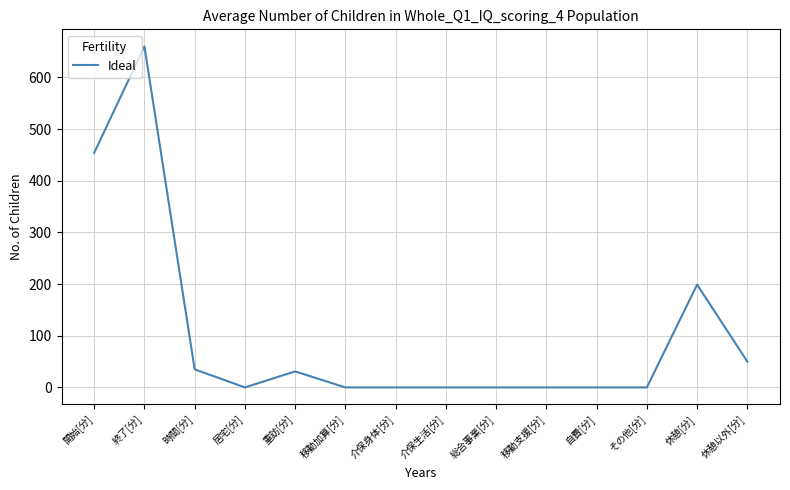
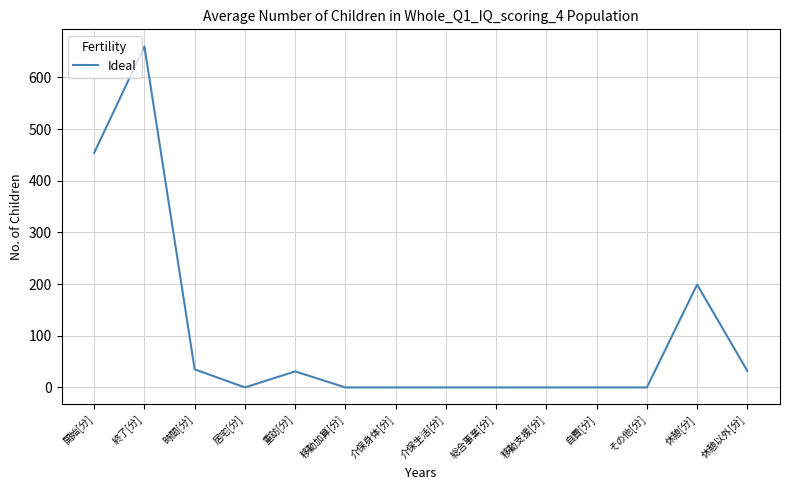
休憩以外[分]: 50 -> 30
